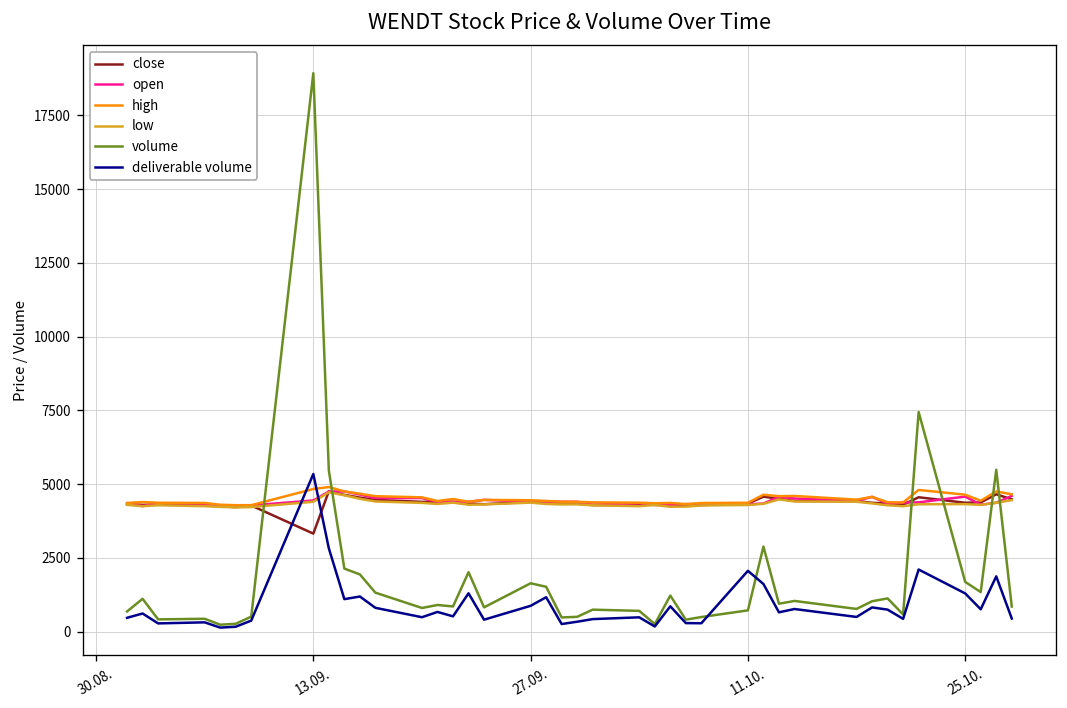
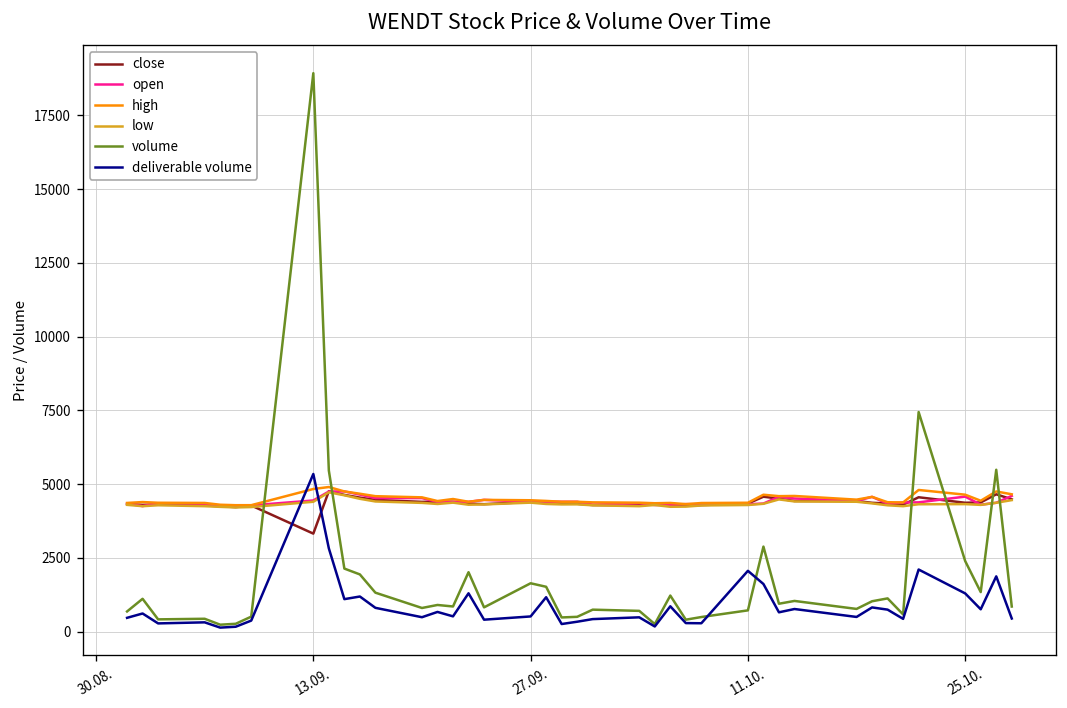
deliverable volume, 27.09.: 900 -> 500
volume, 25.10.: 1700 -> 2400
